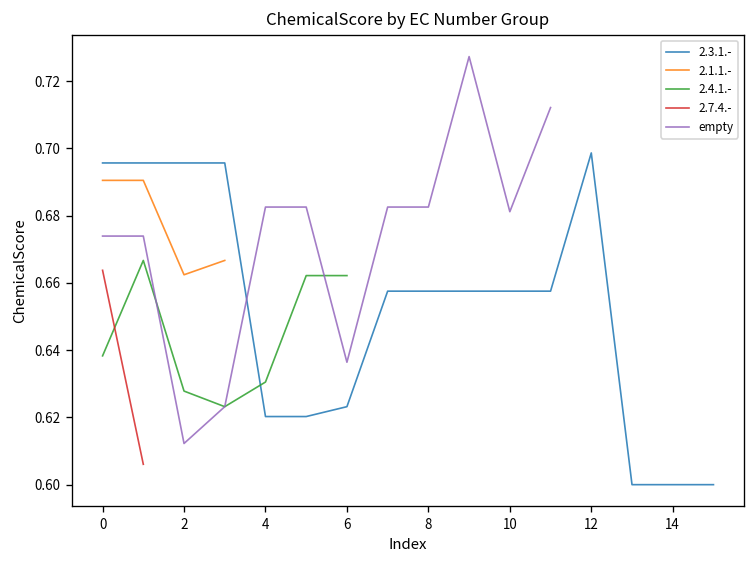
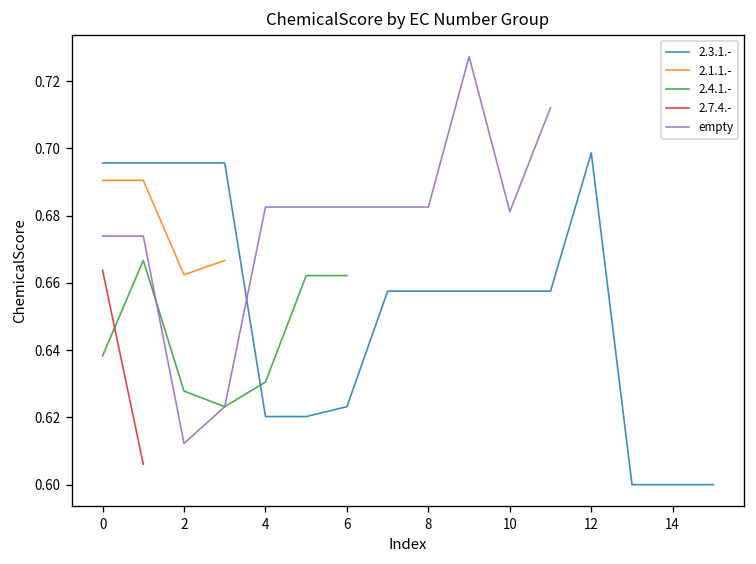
empty, 6: 0.636 -> 0.683
